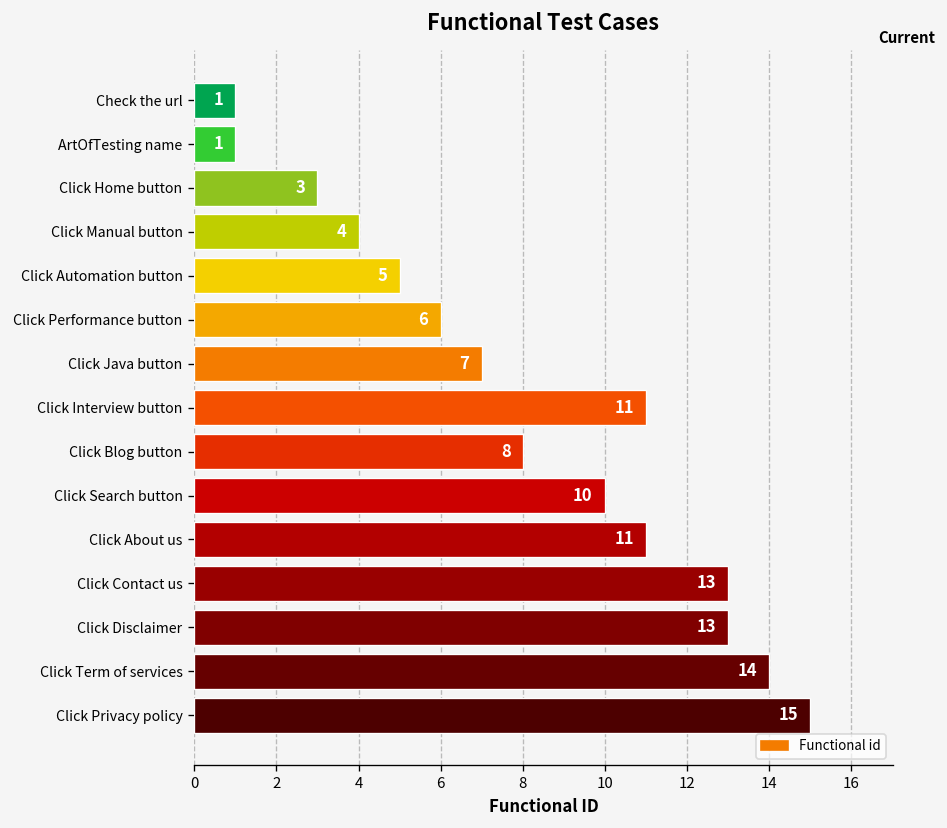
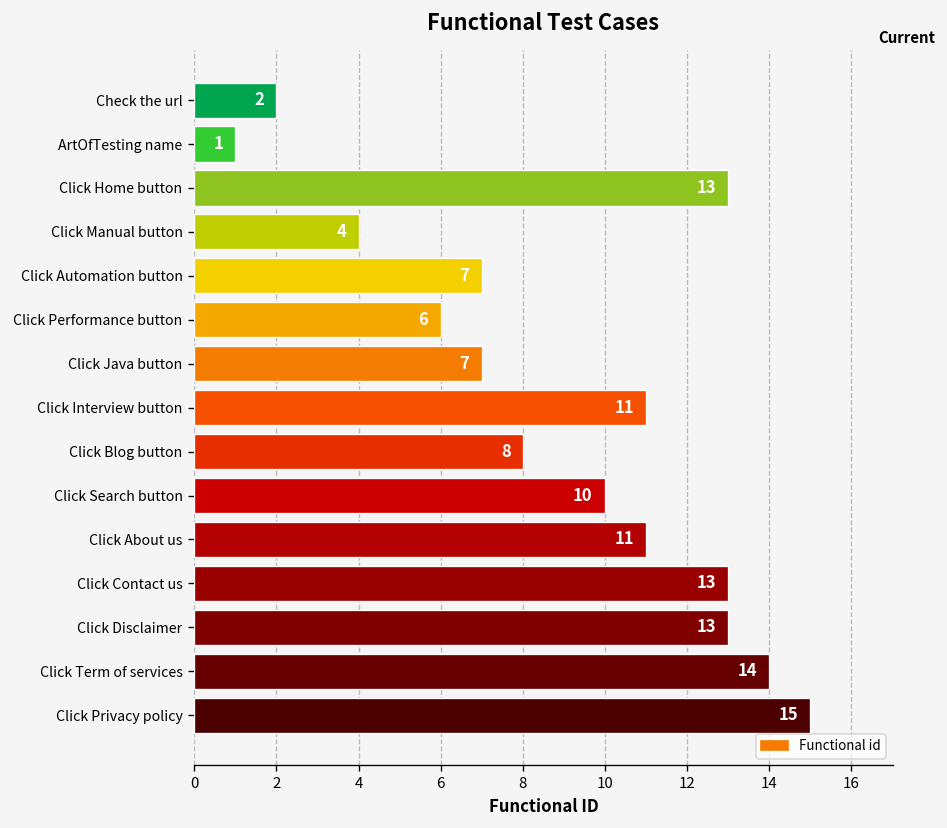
Check the url: 1 -> 2
Click Home button: 3 -> 13
Click Automation button: 5 -> 7
